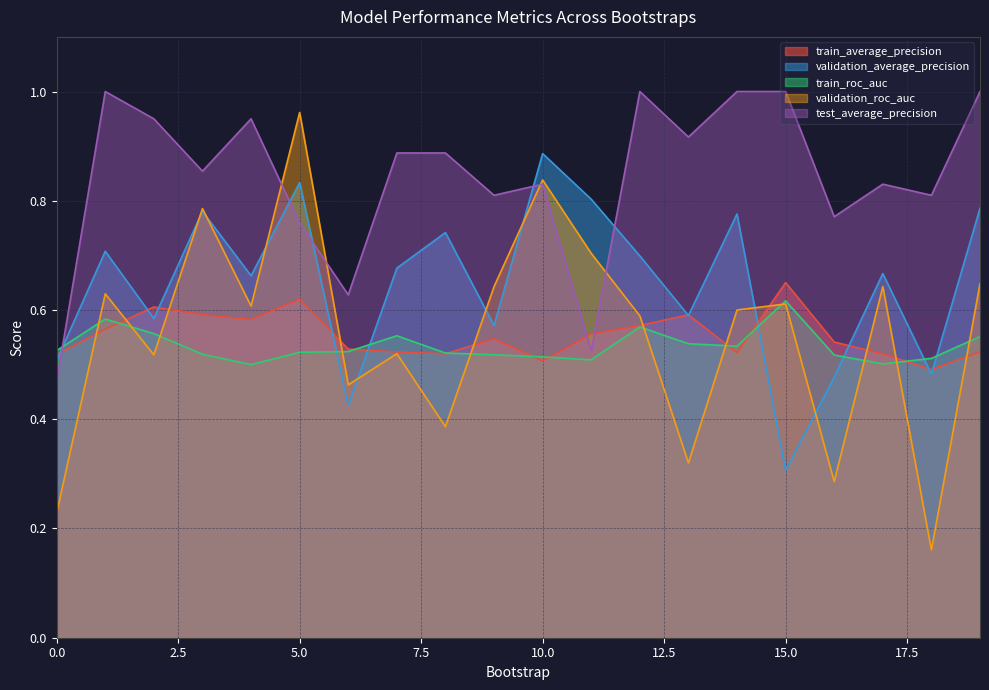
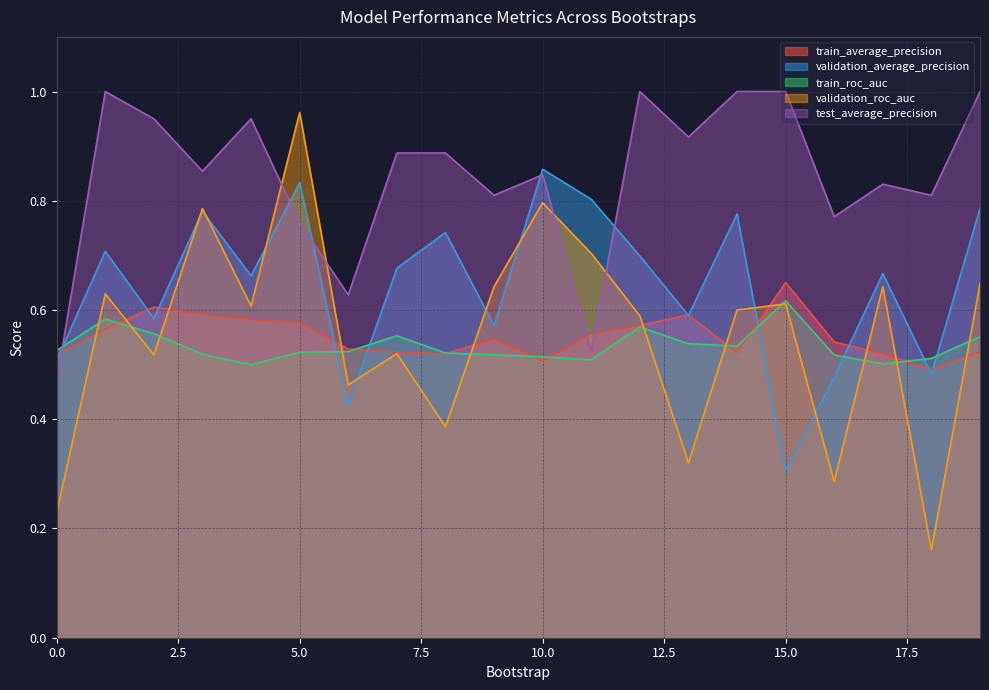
train_average_precision, 5.0: 0.62 -> 0.58
validation_average_precision, 10.0: 0.89 -> 0.86
validation_roc_auc, 10.0: 0.84 -> 0.80
test_average_precision, 10.0: 0.83 -> 0.85
